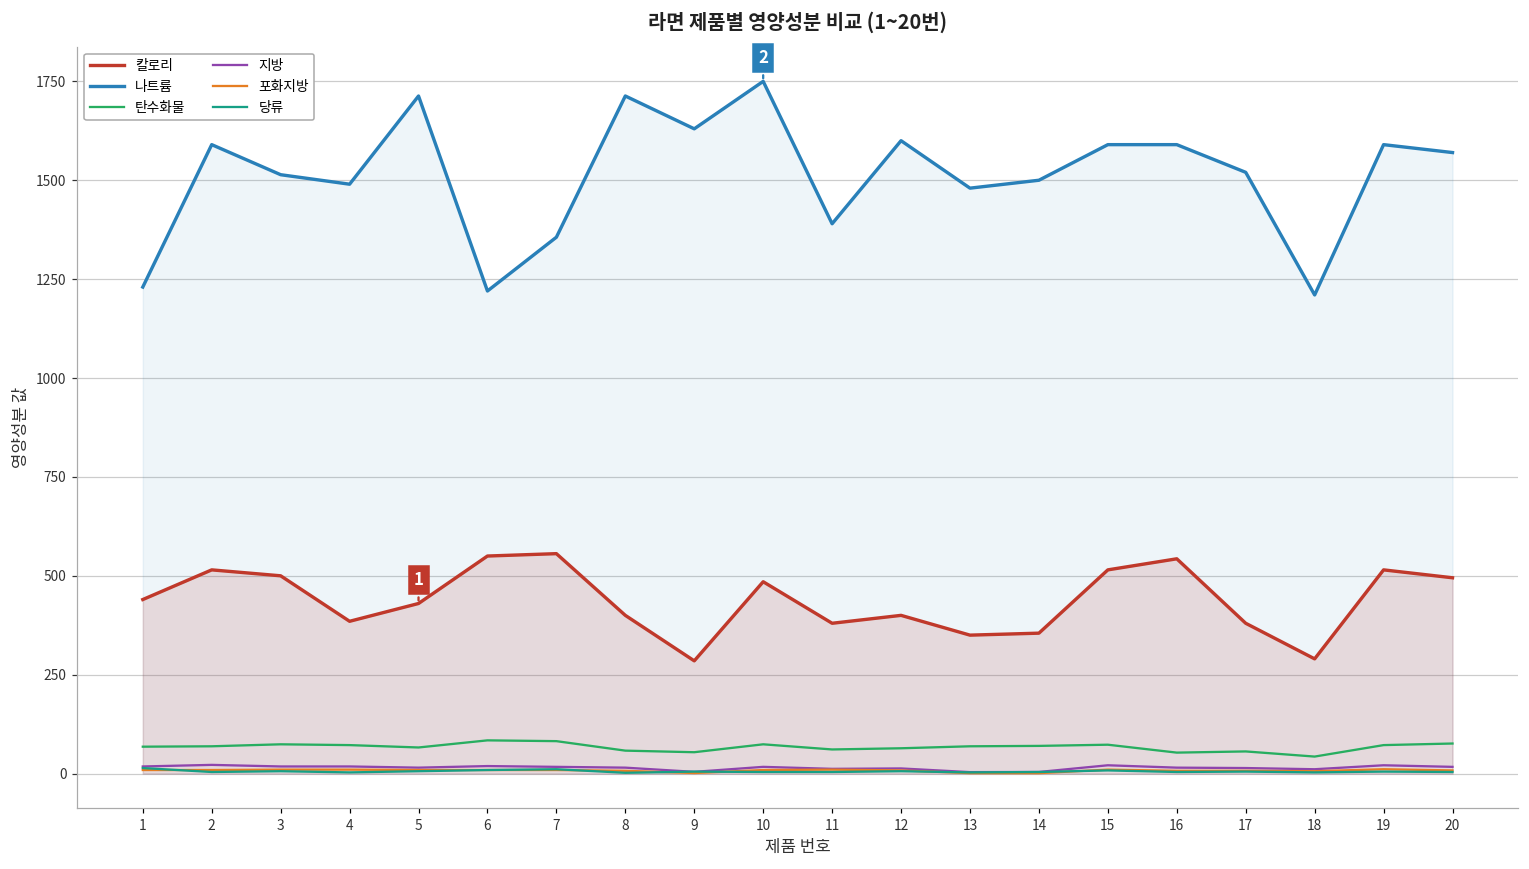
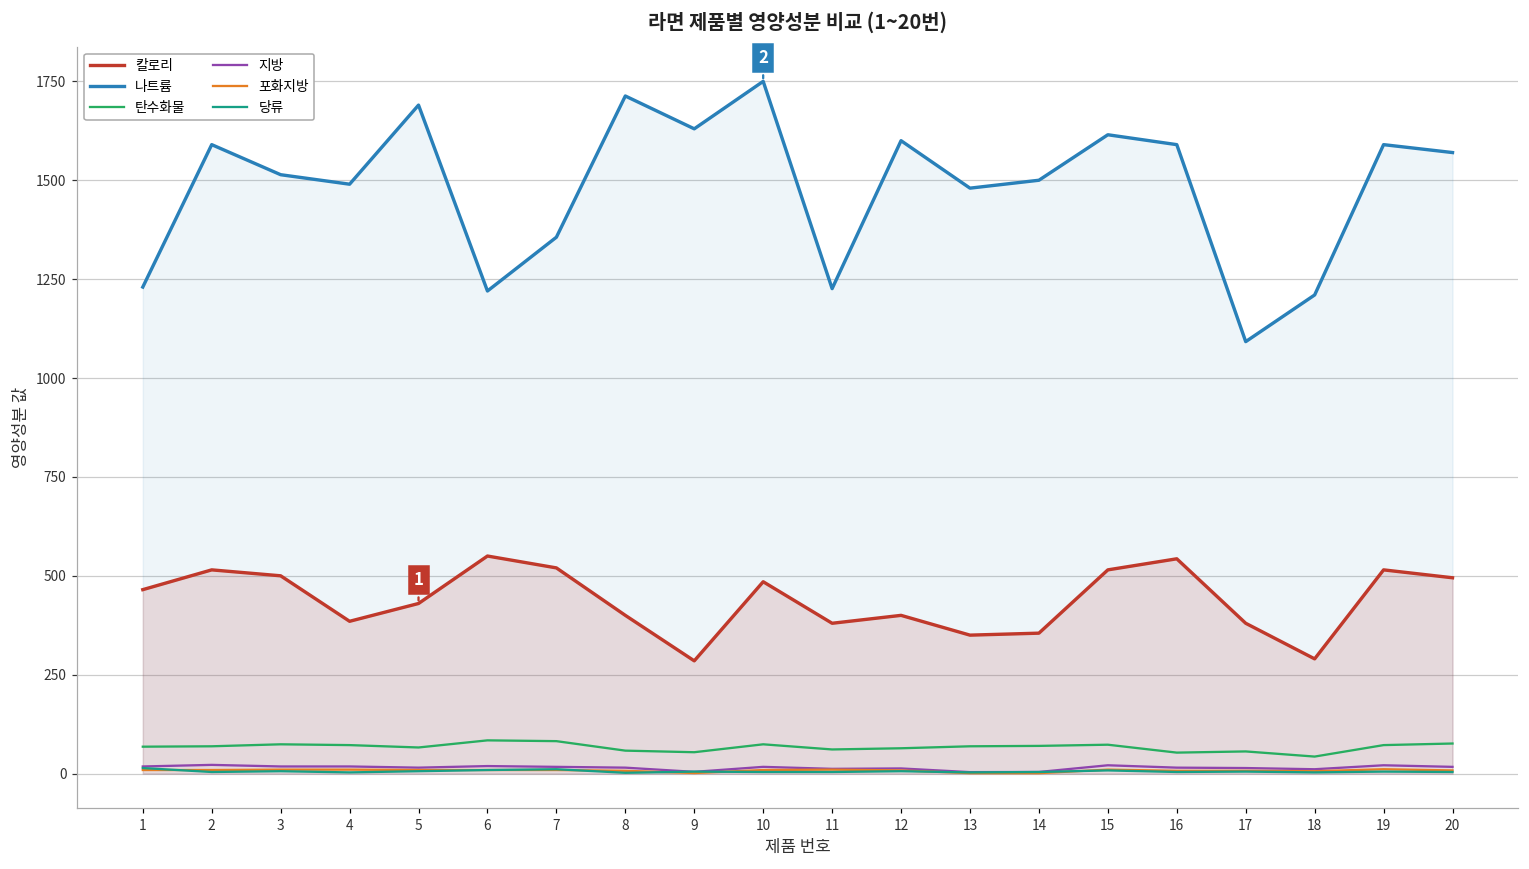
칼로리, 1: 440 -> 470
나트륨, 5: 1710 -> 1690
칼로리, 7: 560 -> 520
나트륨, 11: 1390 -> 1230
나트륨, 15: 1590 -> 1620
나트륨, 17: 1520 -> 1090
